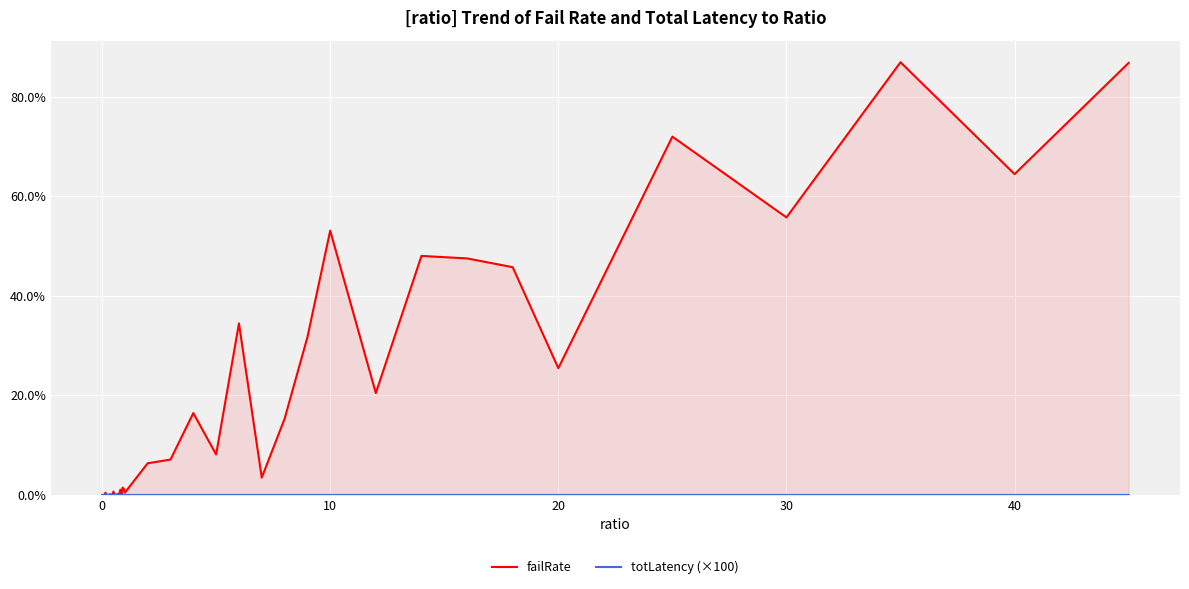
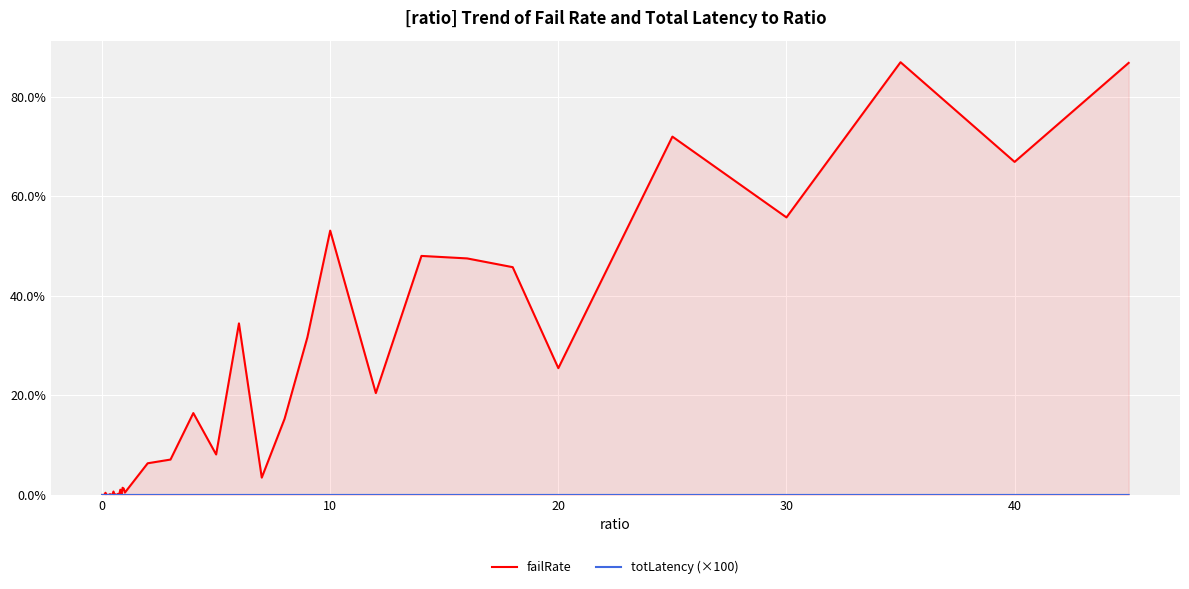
failRate, 40: 64% -> 67%
